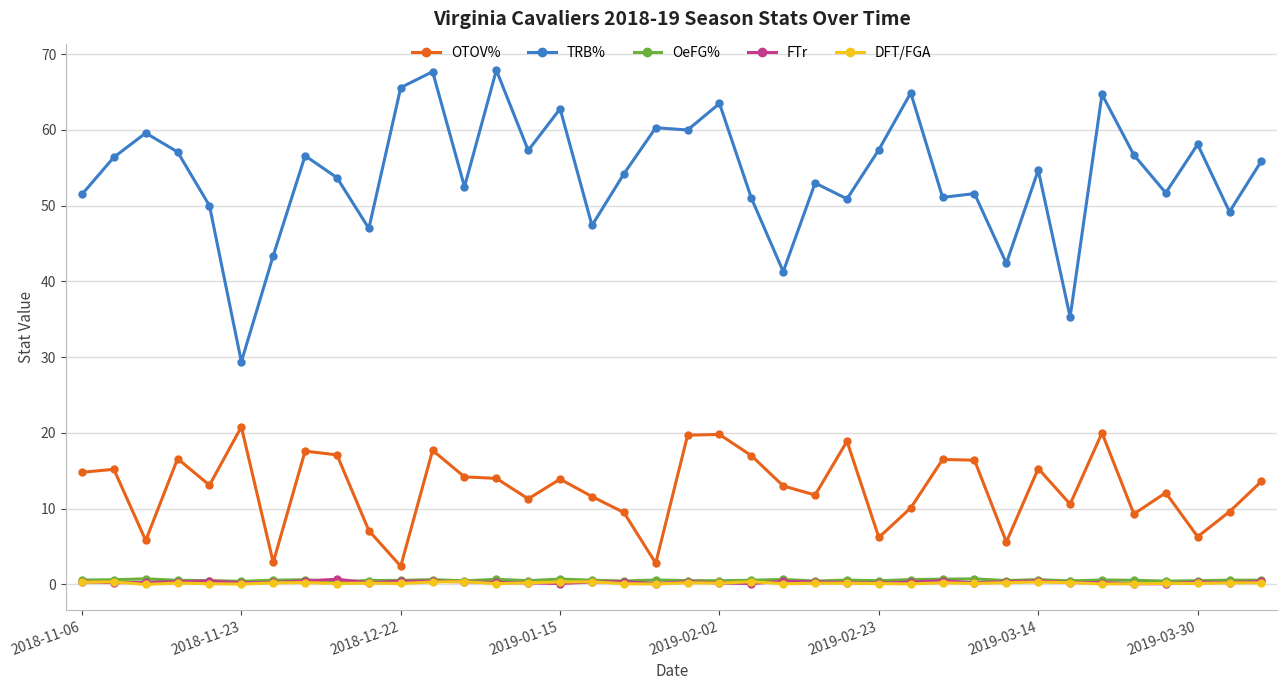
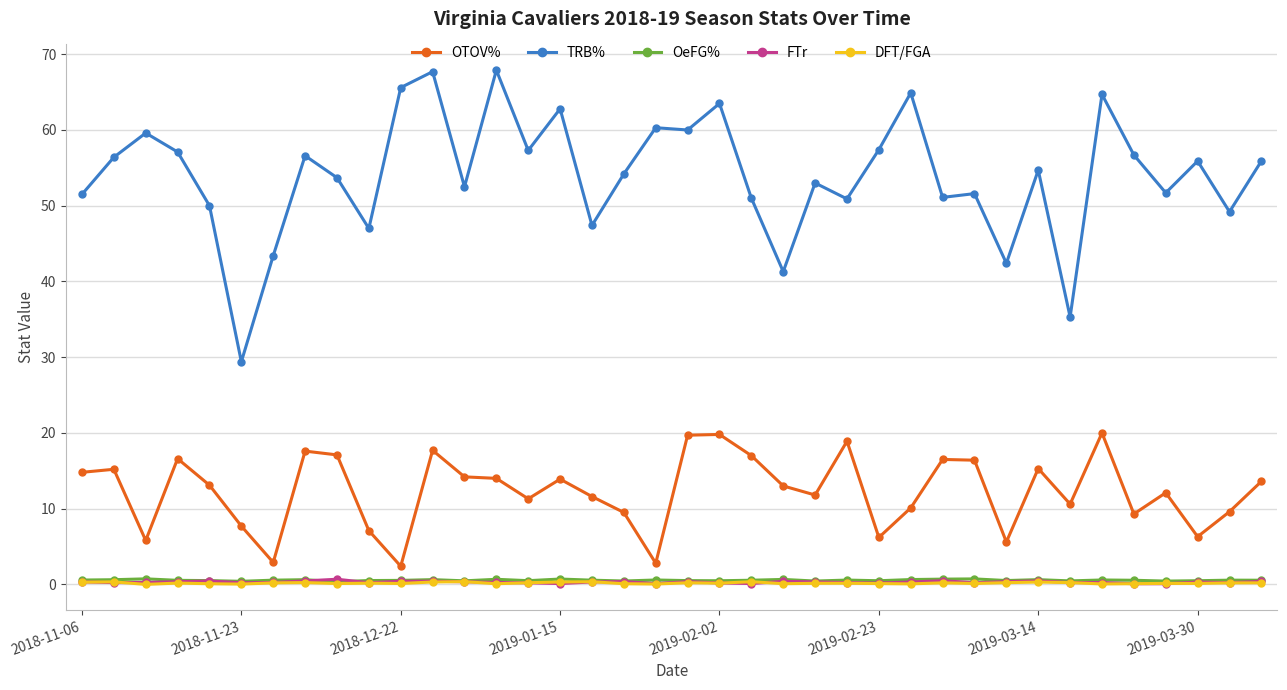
OTOV%, 2018-11-23: 21 -> 8
TRB%, 2019-03-30: 58 -> 56
